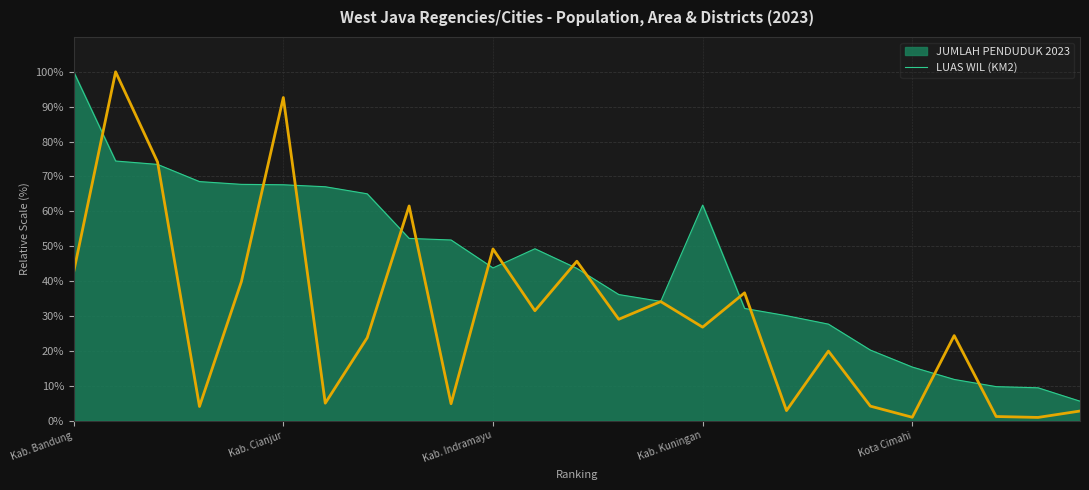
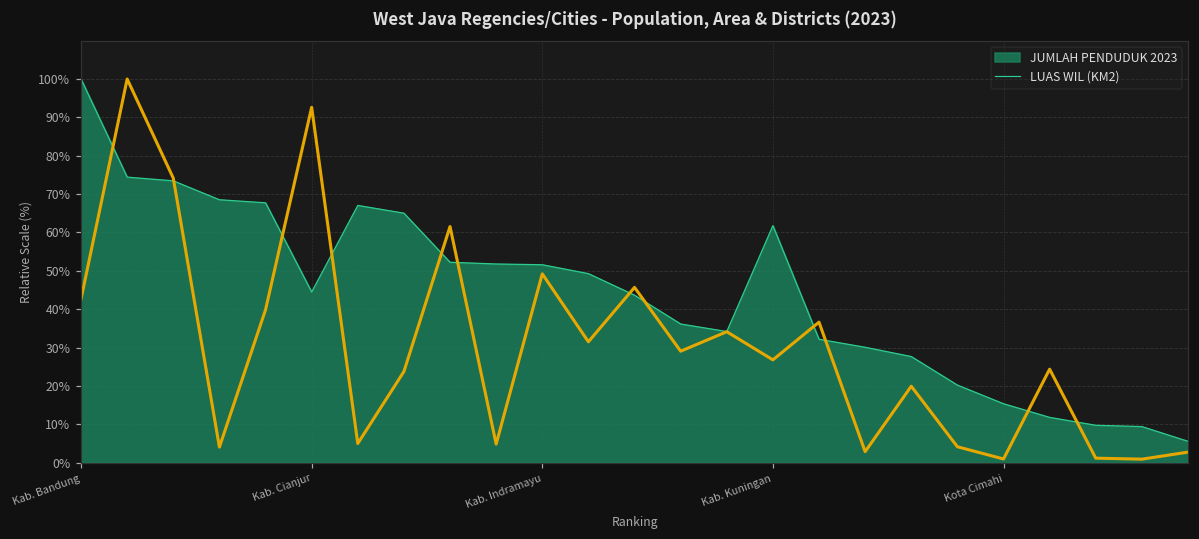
JUMLAH PENDUDUK 2023, Kab. Cianjur: 68% -> 44%
JUMLAH PENDUDUK 2023, Kab. Indramayu: 44% -> 52%
